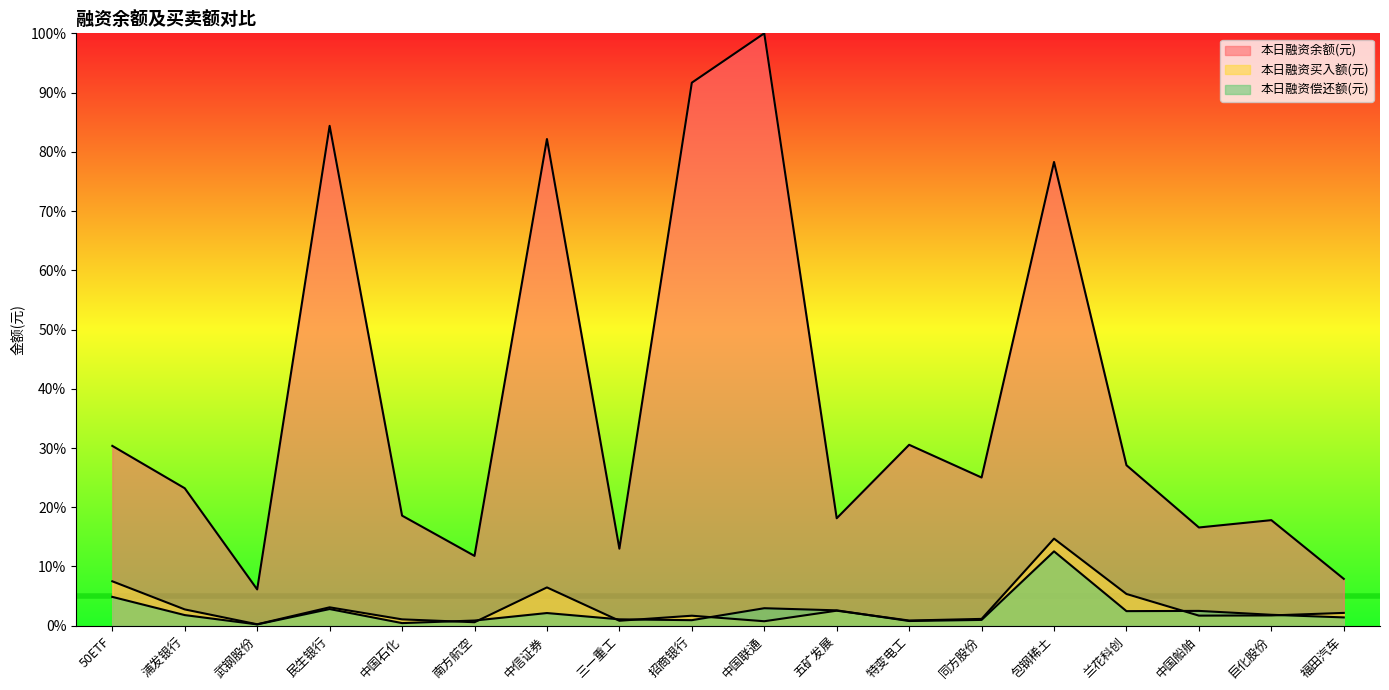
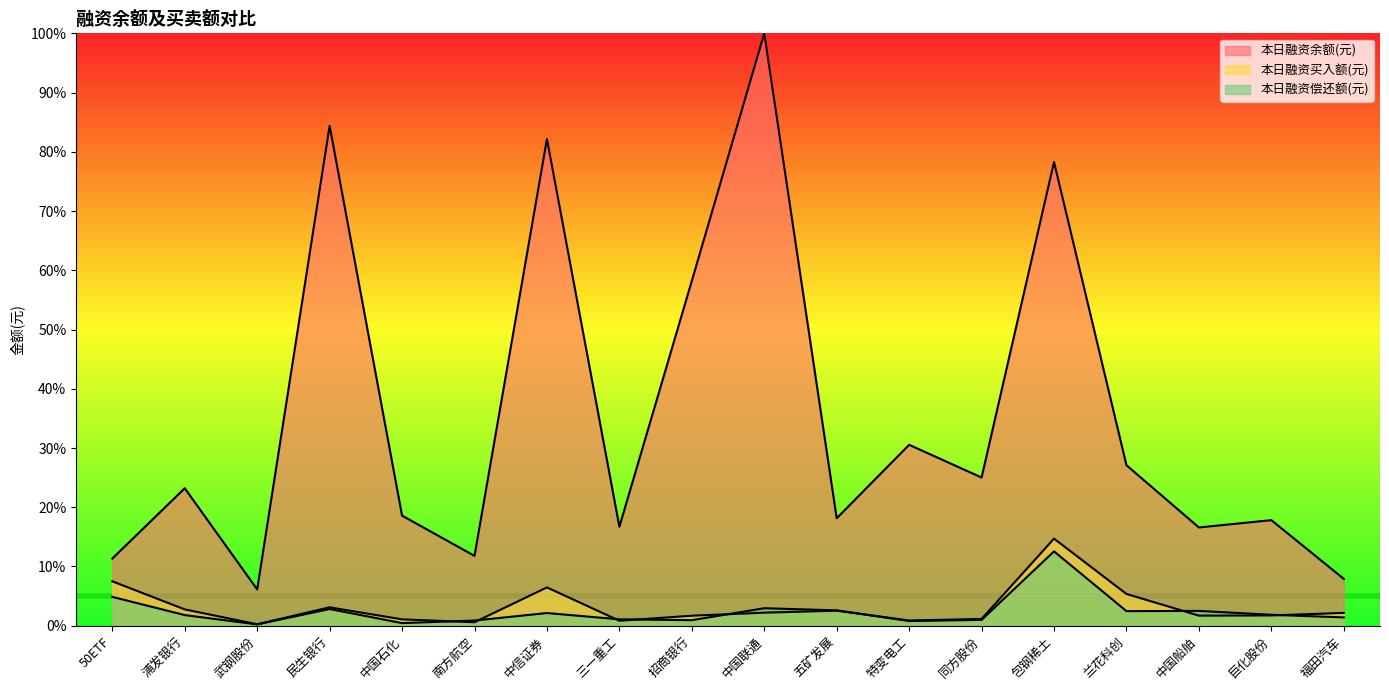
本日融资余额(元), 50ETF: 30% -> 11%
本日融资余额(元), 三一重工: 13% -> 17%
本日融资余额(元), 招商银行: 92% -> 58%
本日融资买入额(元), 中国联通: 1% -> 2%
